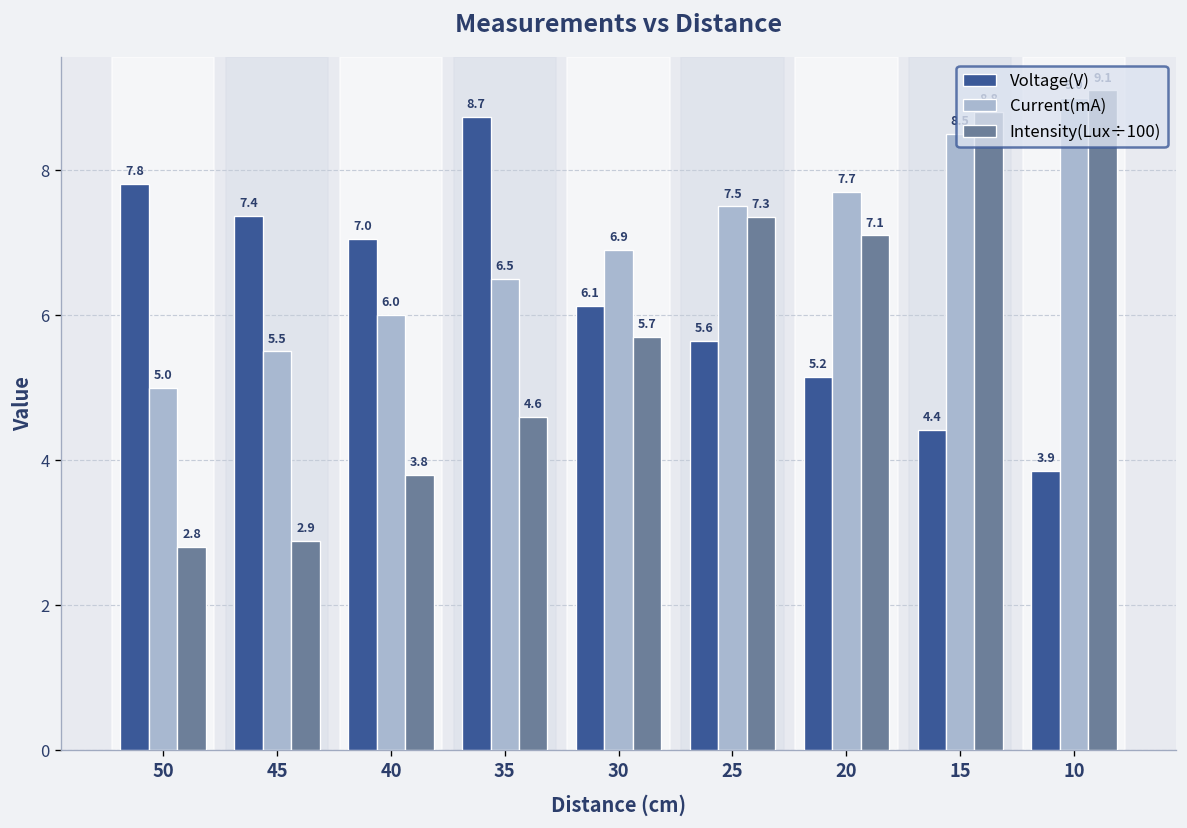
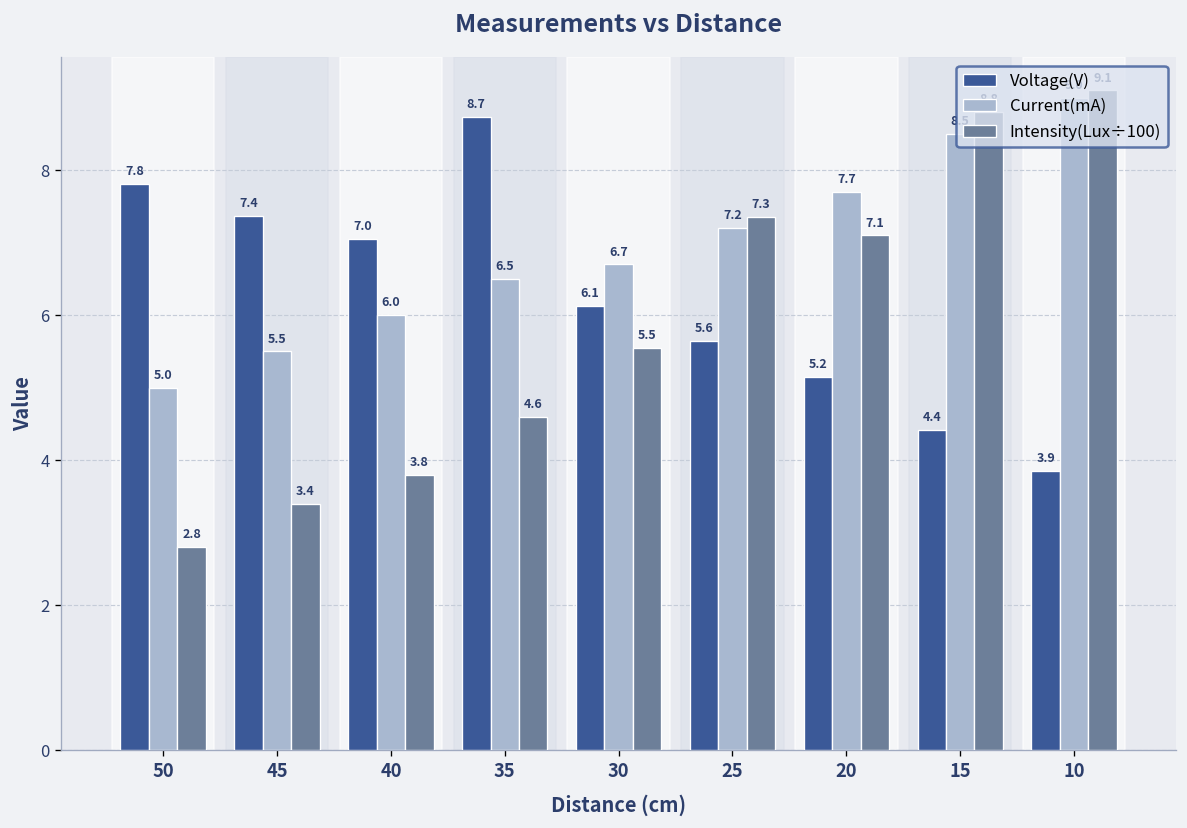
Intensity(Lux÷100), 45: 2.9 -> 3.4
Current(mA), 30: 6.9 -> 6.7
Intensity(Lux÷100), 30: 5.7 -> 5.5
Current(mA), 25: 7.5 -> 7.2
